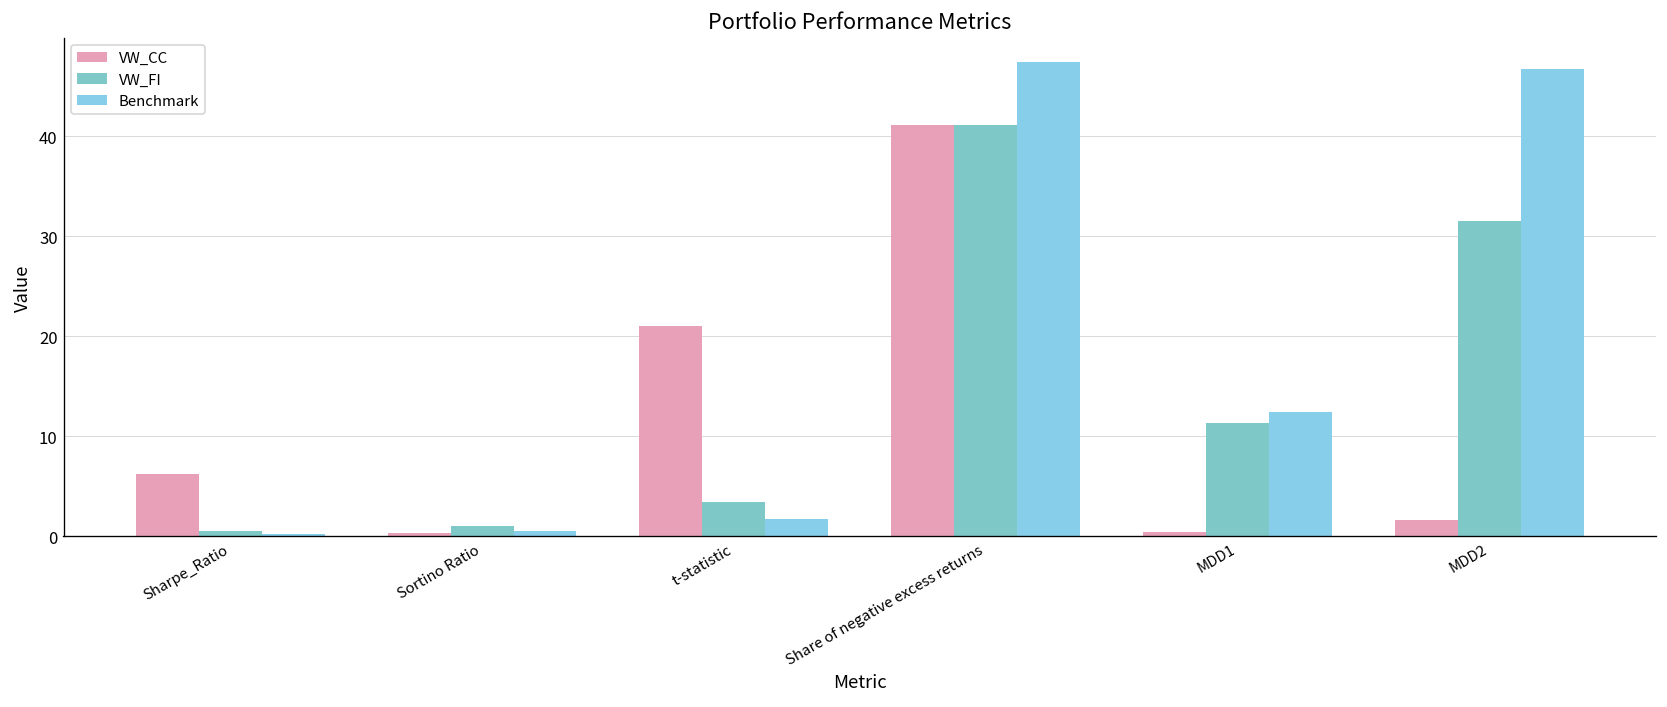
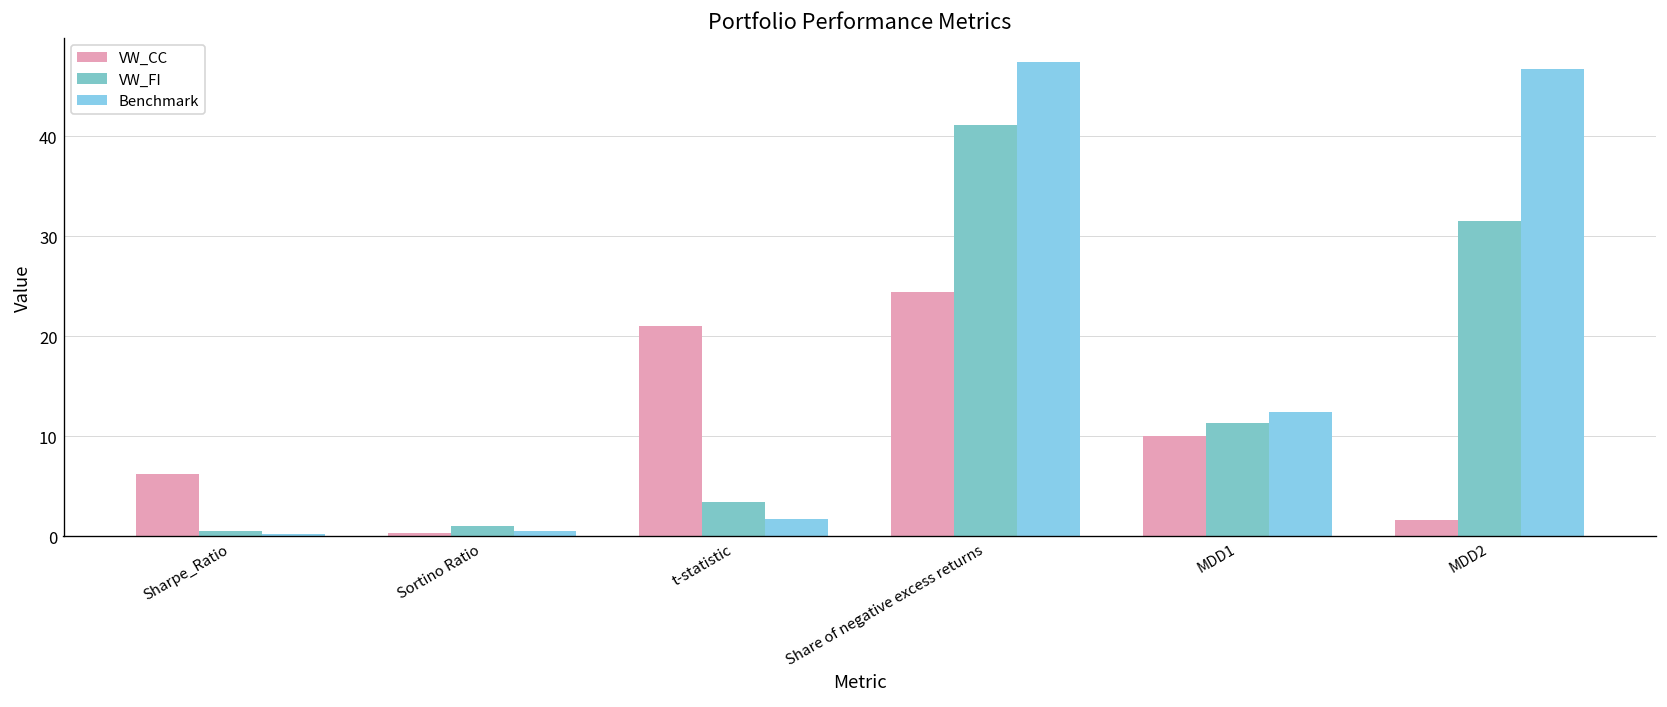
VW_CC, Share of negative excess returns: 41 -> 24
VW_CC, MDD1: 0 -> 10
